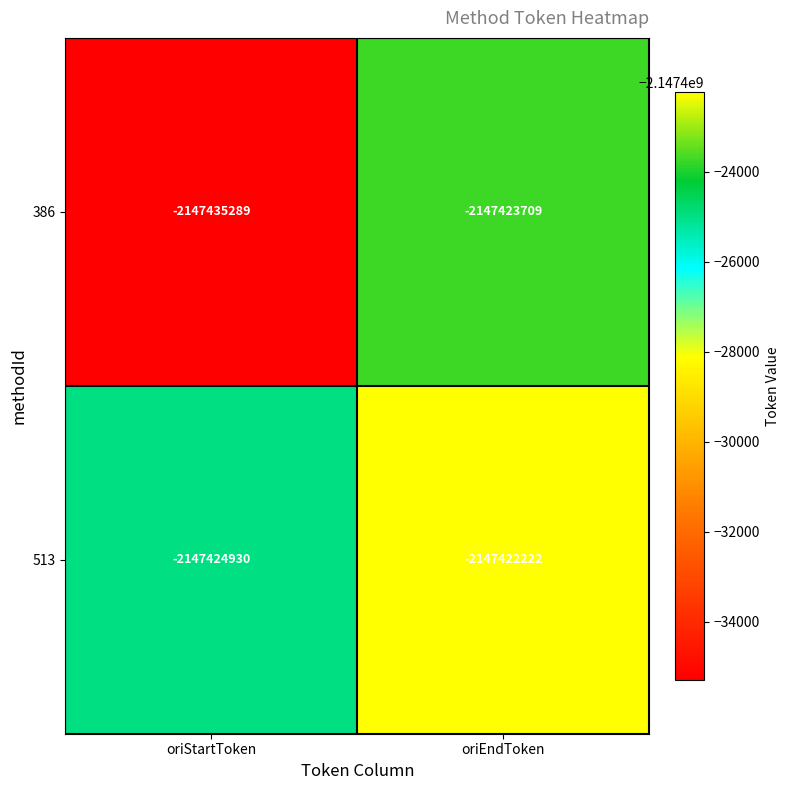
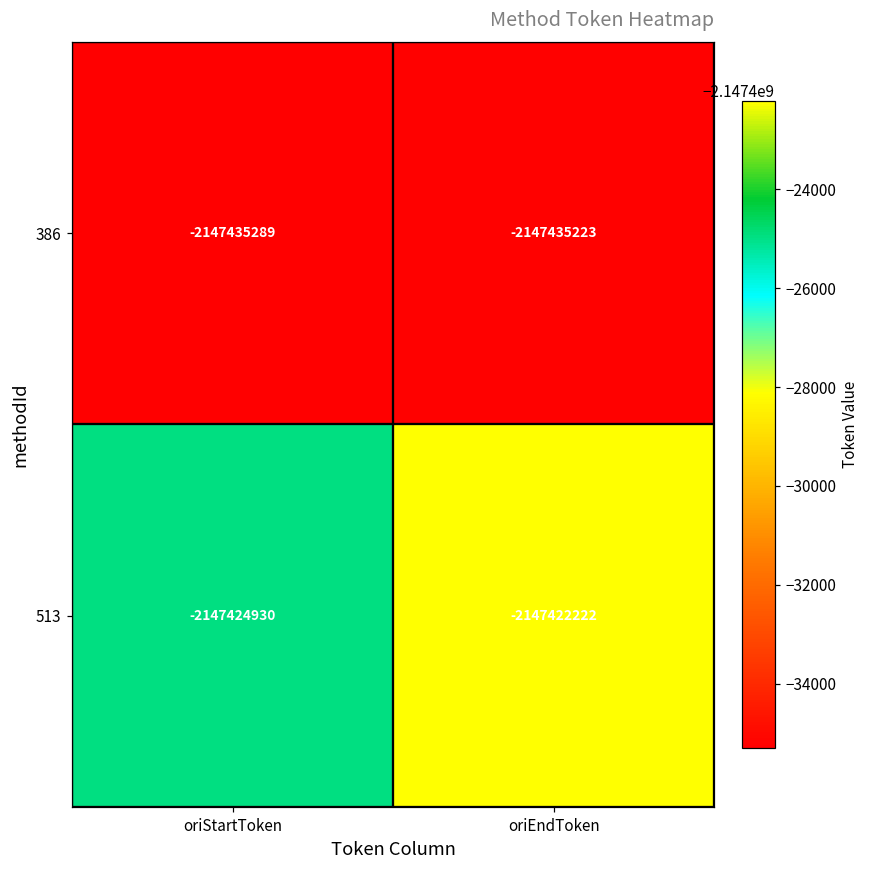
386, oriEndToken: -2147423709 -> -2147435223
